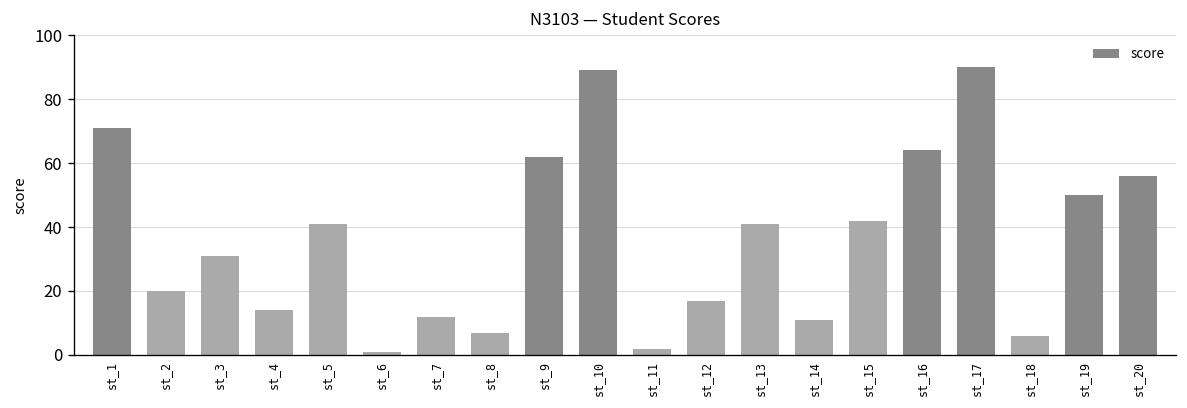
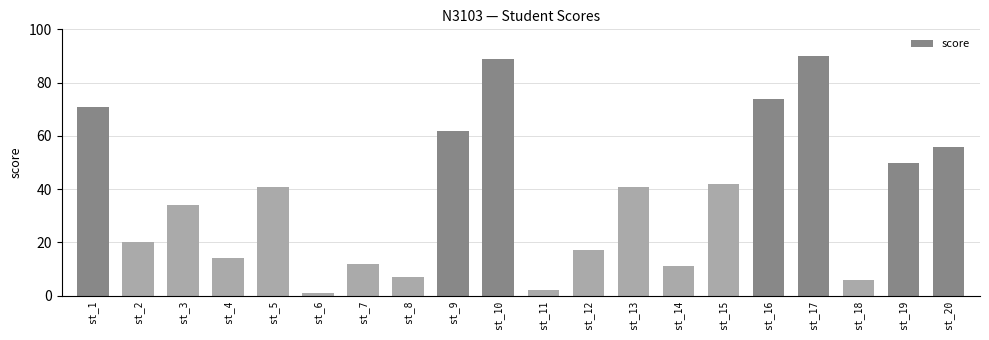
st_3: 31 -> 34
st_16: 64 -> 74
